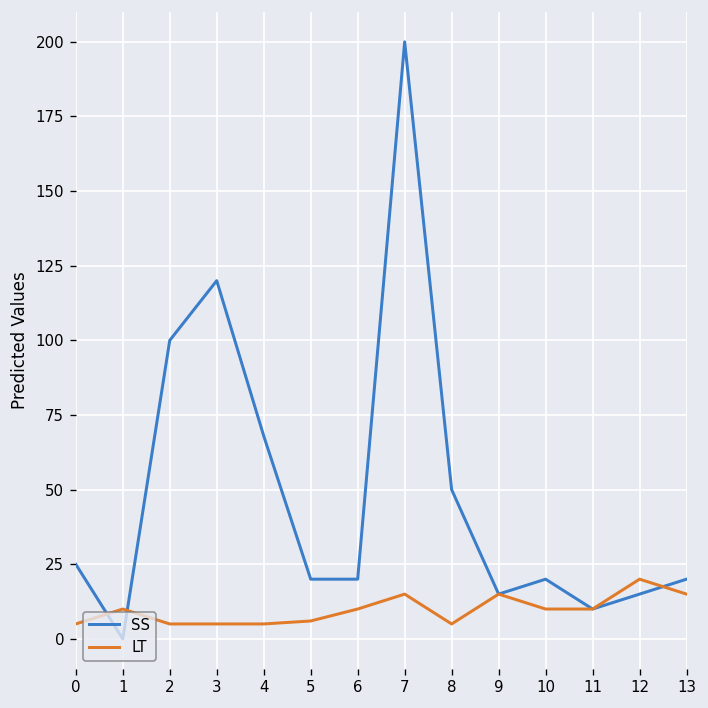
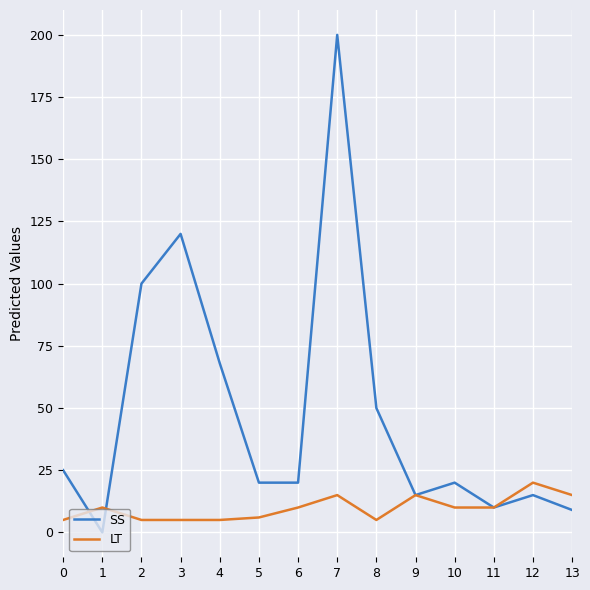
SS, 13: 20 -> 9
